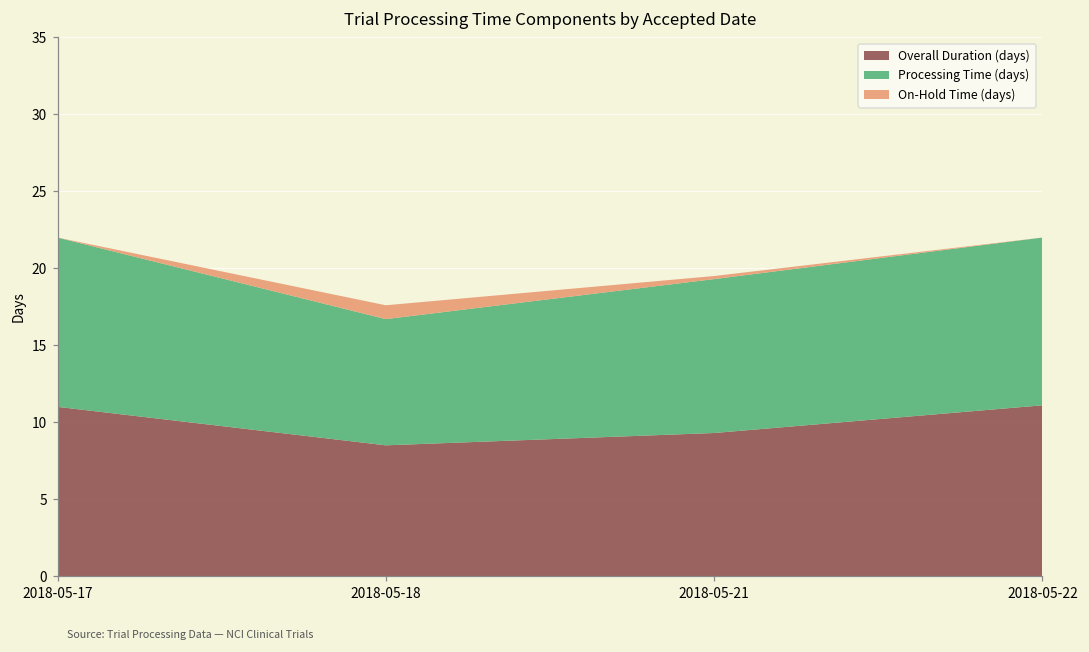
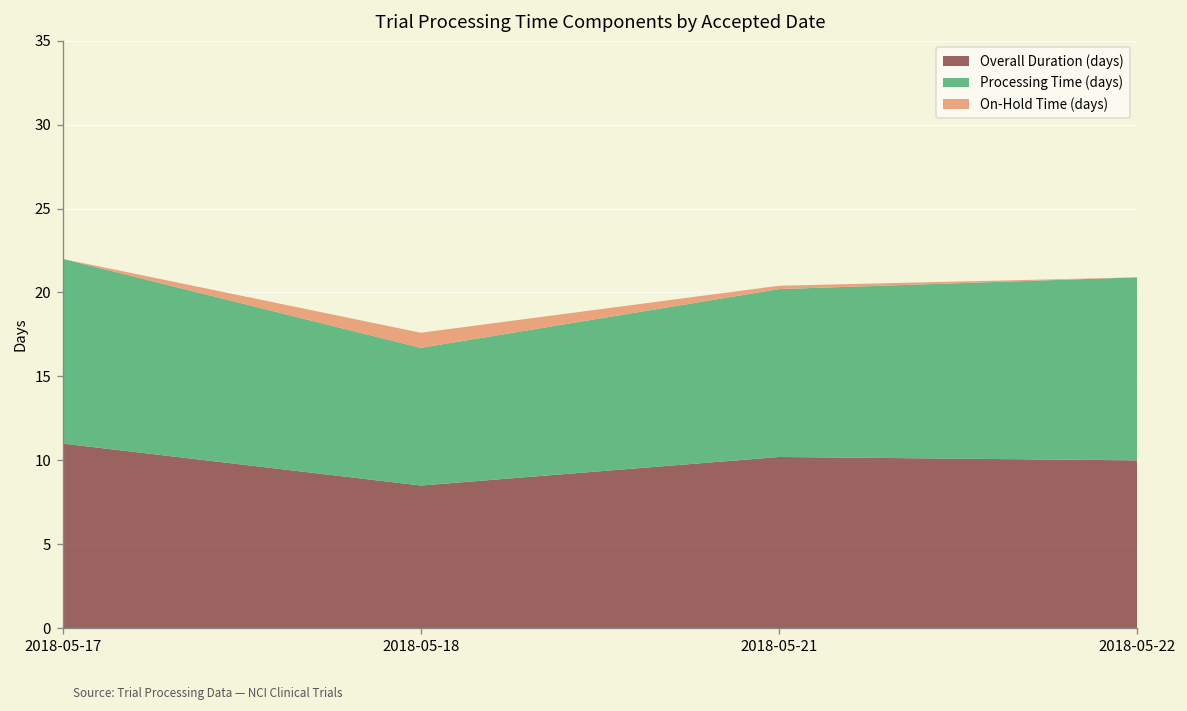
Overall Duration (days), 2018-05-21: 9.3 -> 10.2
Overall Duration (days), 2018-05-22: 11.1 -> 10.0
